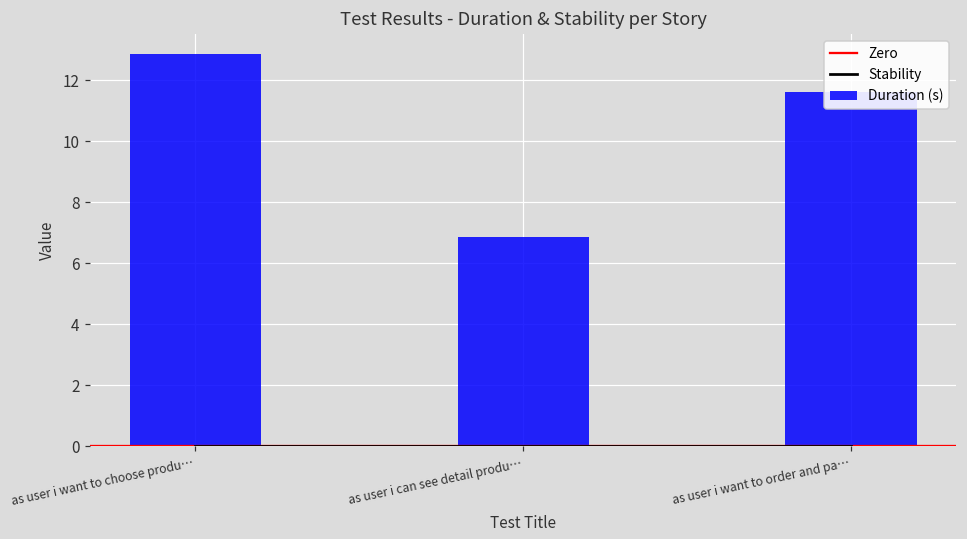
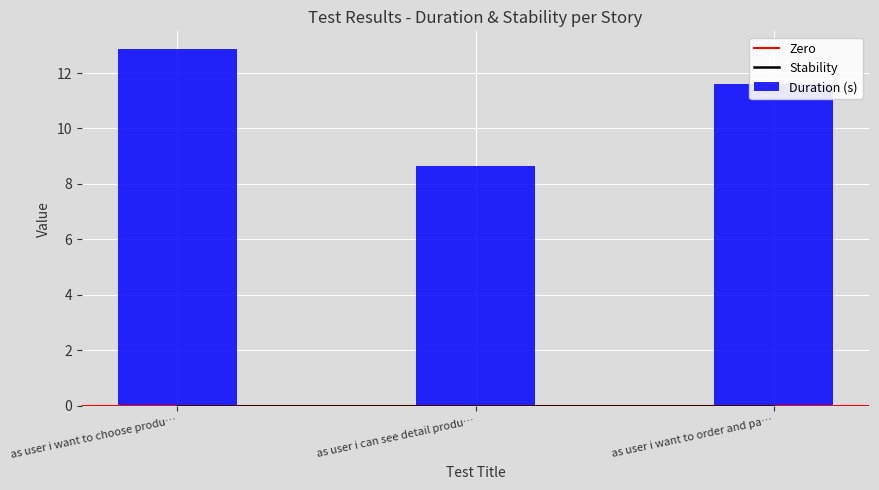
Duration (s), as user i can see detail produ…: 6.9 -> 8.7
